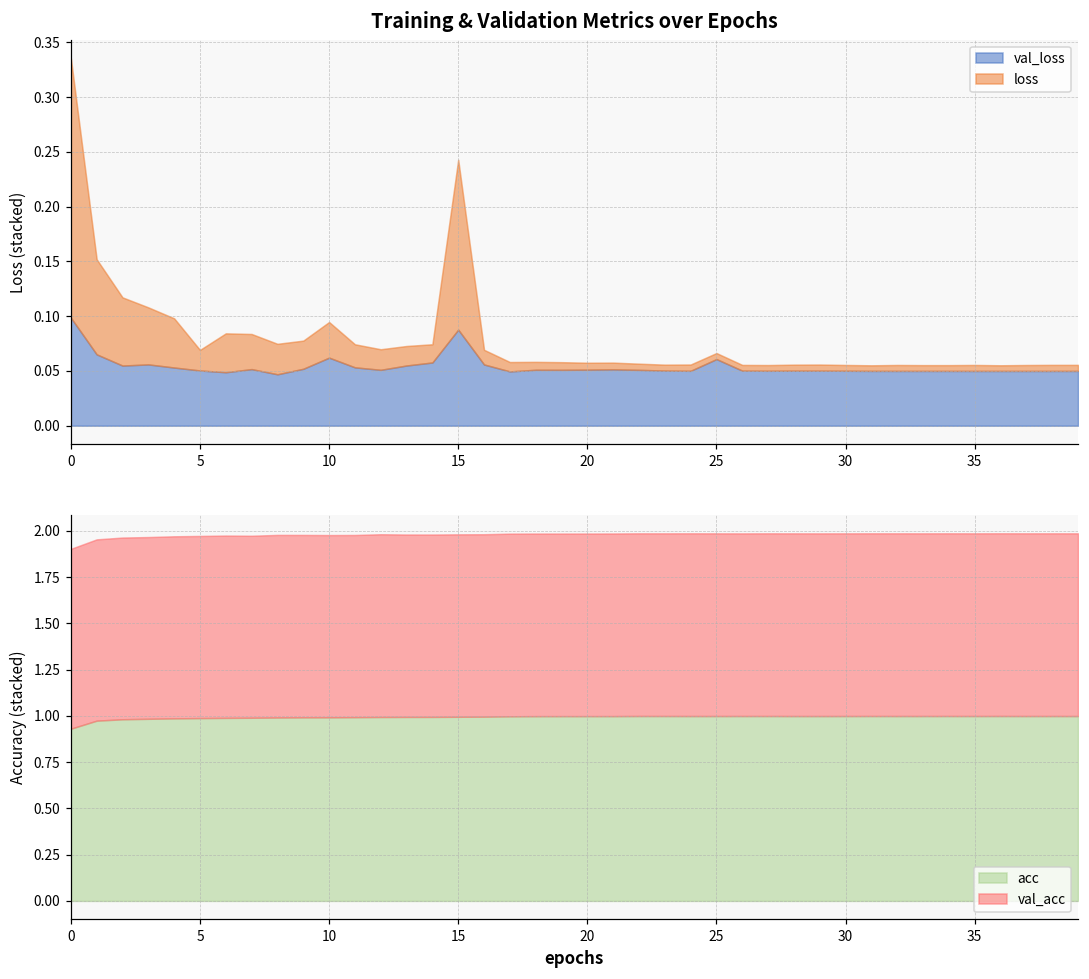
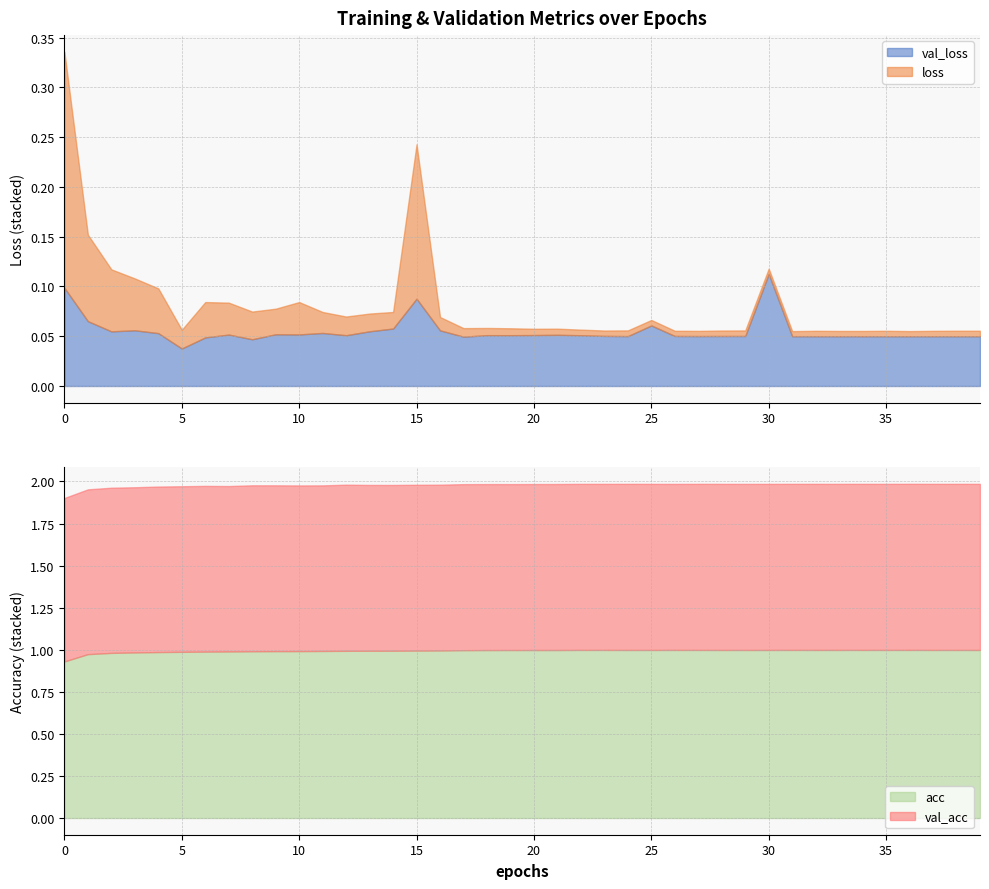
Training & Validation Metrics over Epochs, val_loss, 5: 0.05 -> 0.04
Training & Validation Metrics over Epochs, val_loss, 10: 0.06 -> 0.05
Training & Validation Metrics over Epochs, val_loss, 30: 0.05 -> 0.11
